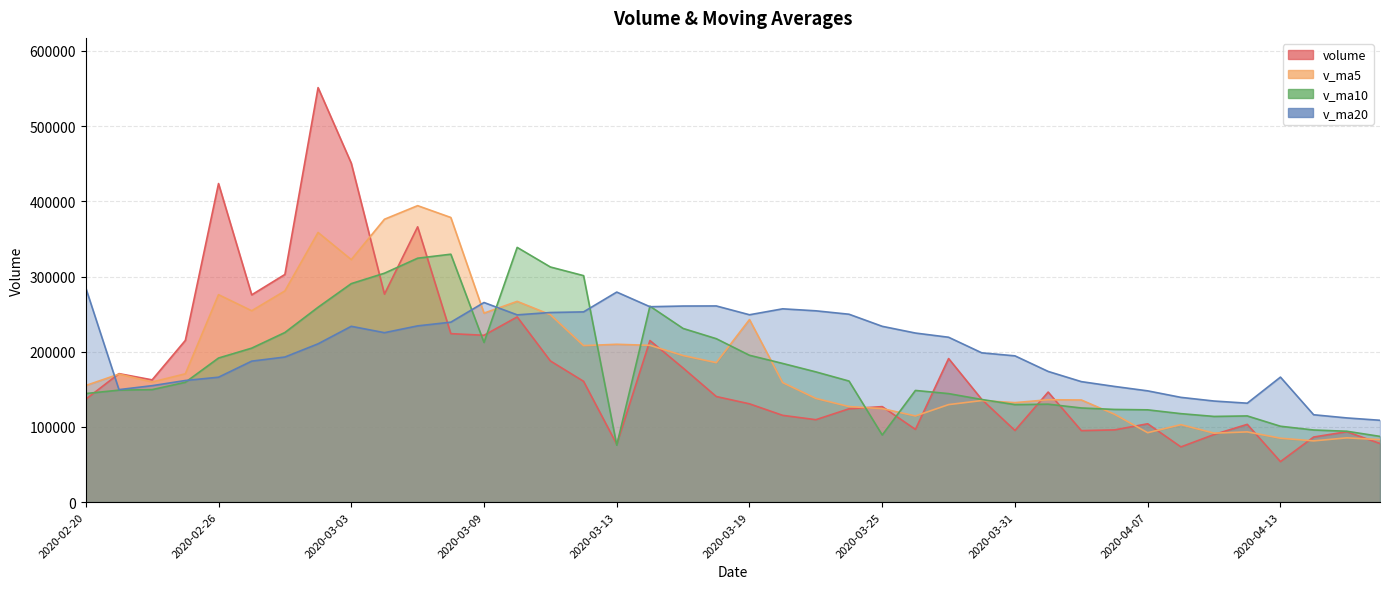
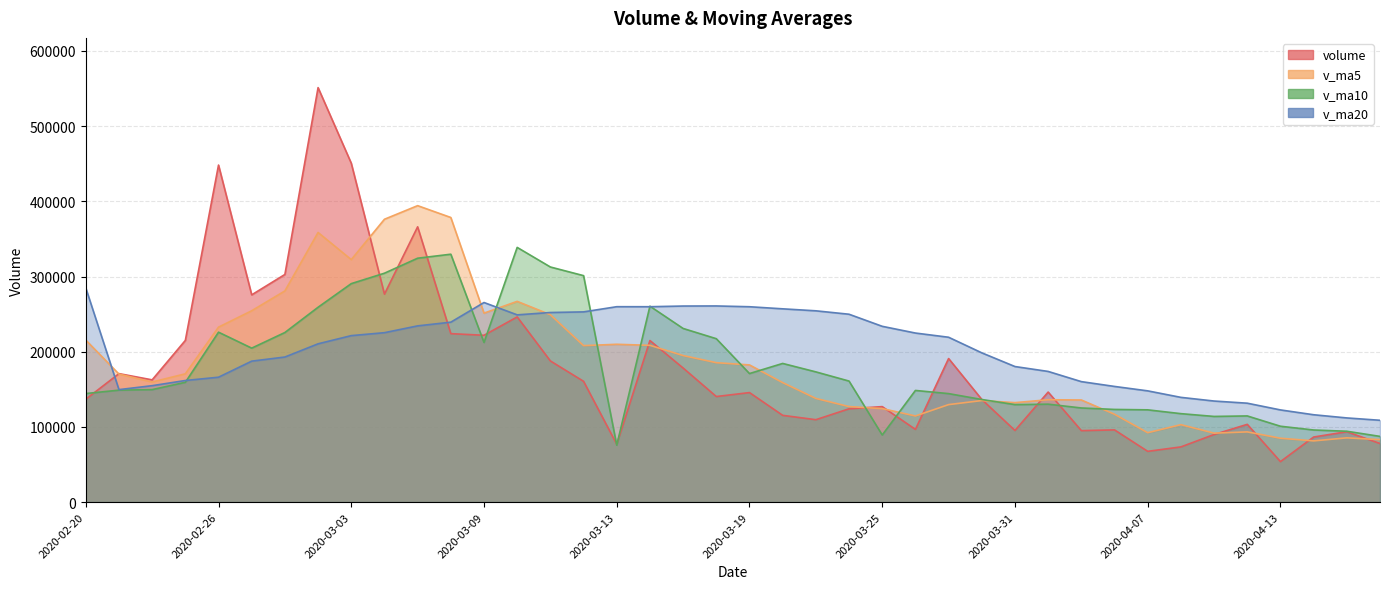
v_ma5, 2020-02-20: 160000 -> 220000
volume, 2020-02-26: 420000 -> 450000
v_ma5, 2020-02-26: 280000 -> 230000
v_ma10, 2020-02-26: 190000 -> 230000
v_ma20, 2020-03-03: 230000 -> 220000
v_ma20, 2020-03-13: 280000 -> 260000
volume, 2020-03-19: 130000 -> 150000
v_ma5, 2020-03-19: 240000 -> 180000
v_ma10, 2020-03-19: 200000 -> 170000
v_ma20, 2020-03-19: 250000 -> 260000
v_ma20, 2020-03-31: 190000 -> 180000
volume, 2020-04-07: 100000 -> 70000
v_ma20, 2020-04-13: 170000 -> 120000
